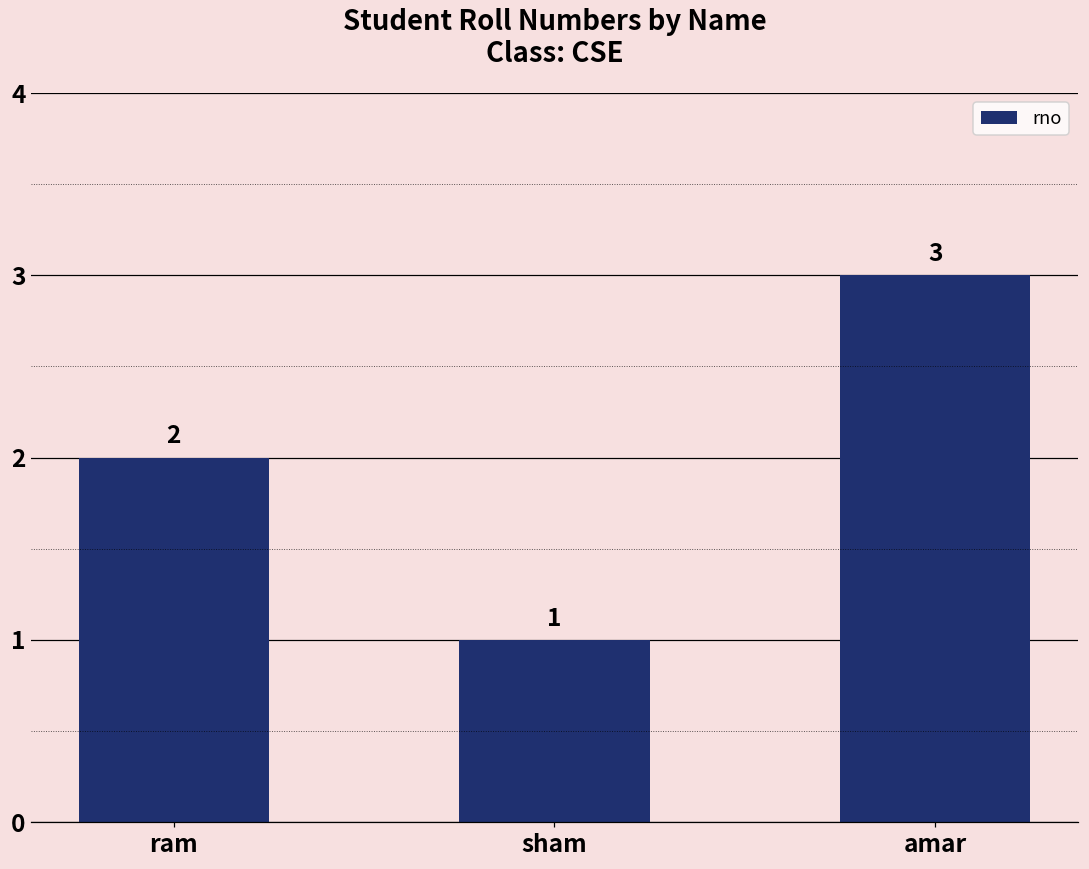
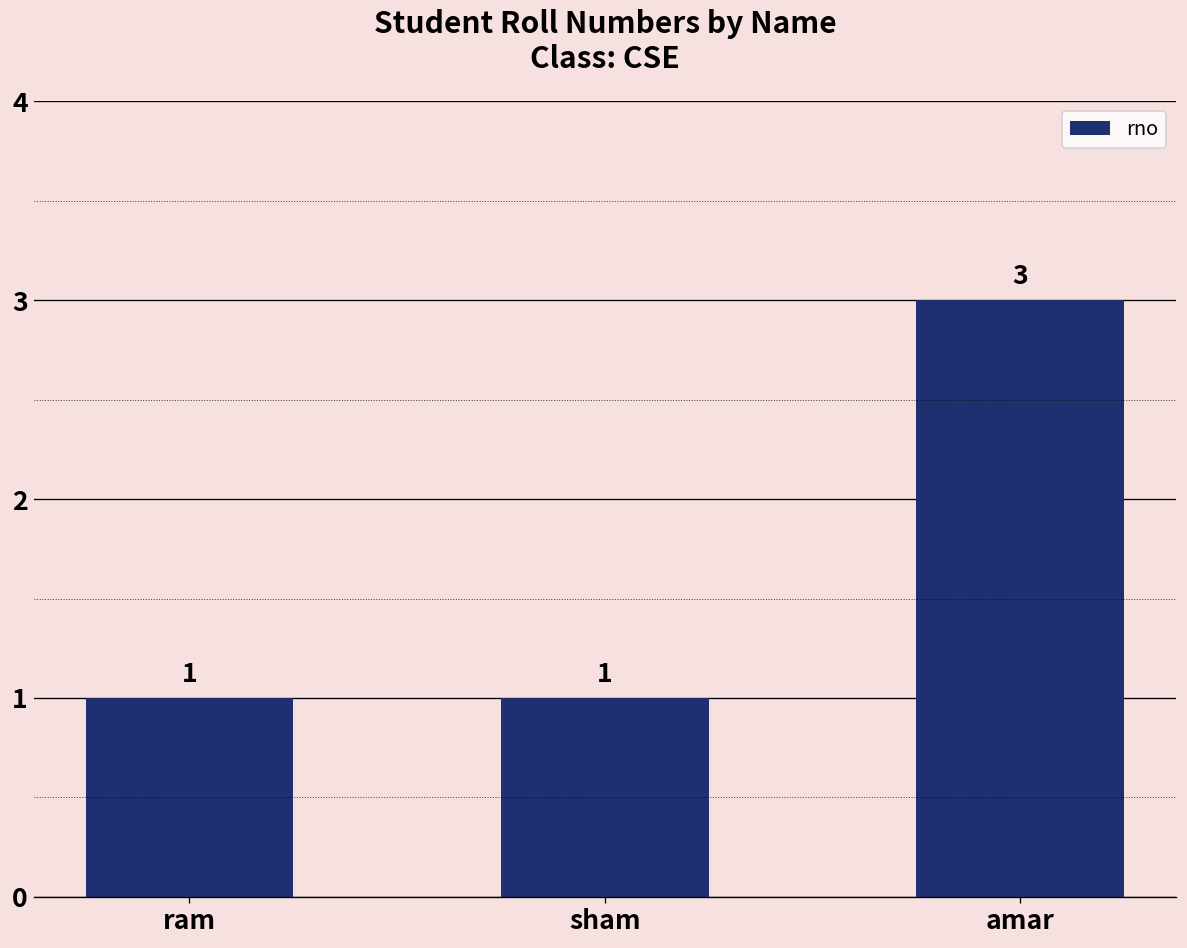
ram: 2 -> 1
